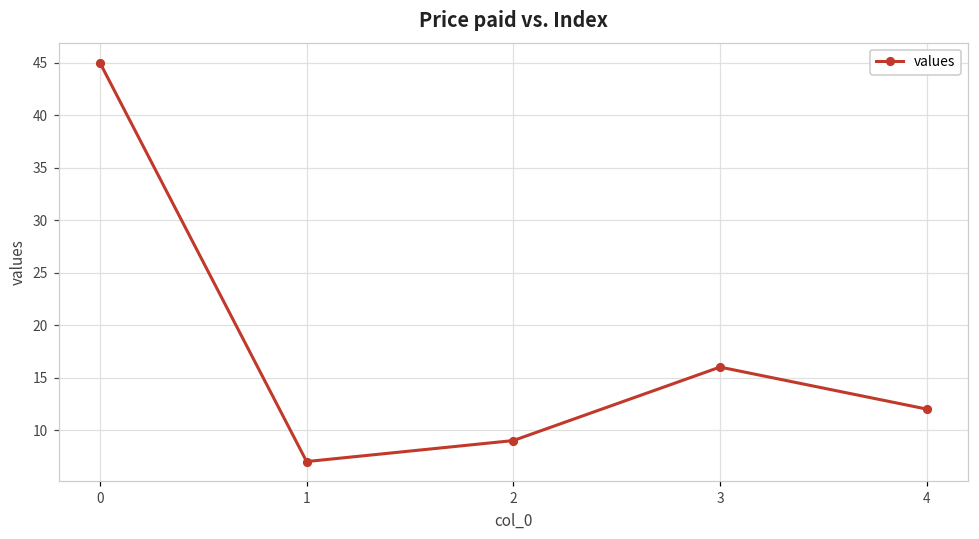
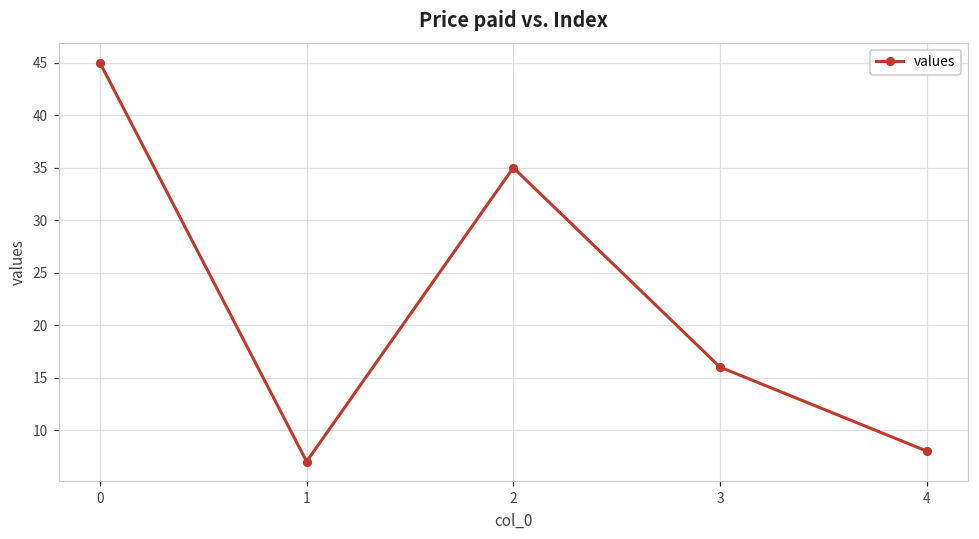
2: 9 -> 35
4: 12 -> 8
